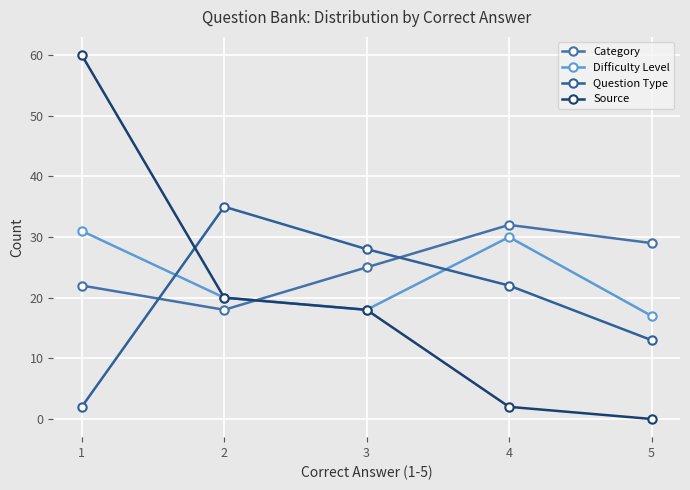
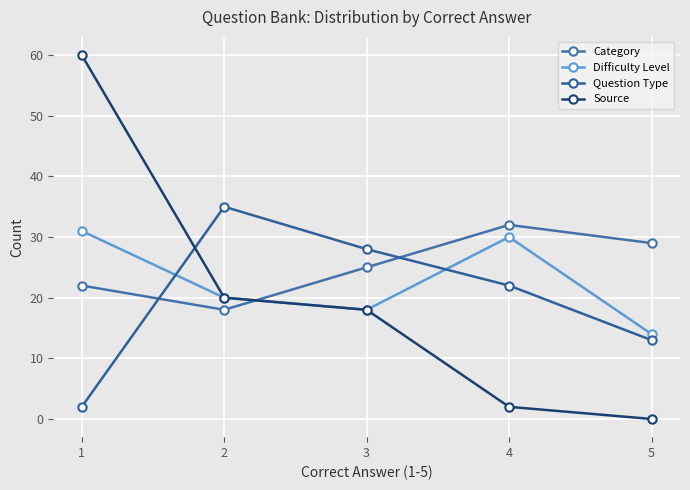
Difficulty Level, 5: 17 -> 14
